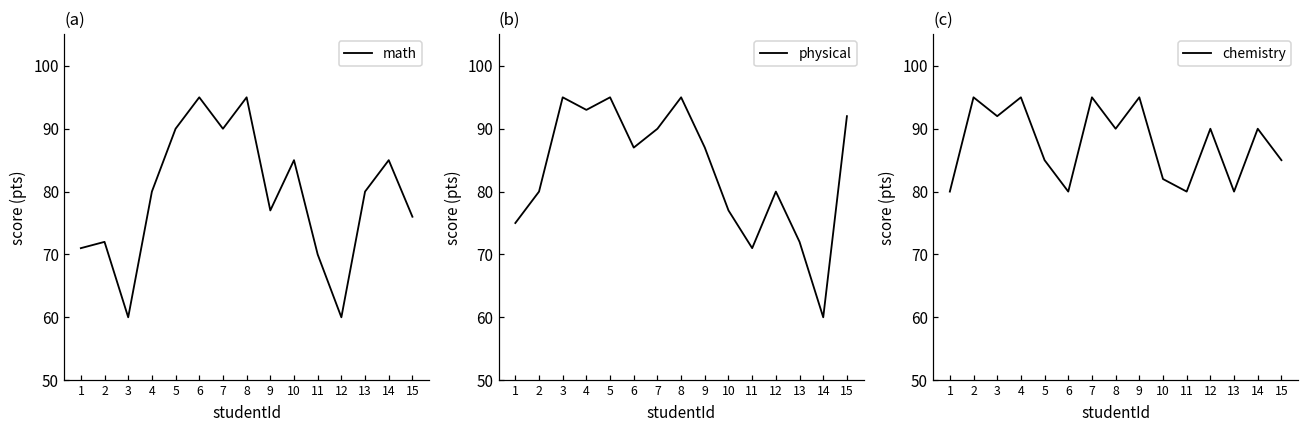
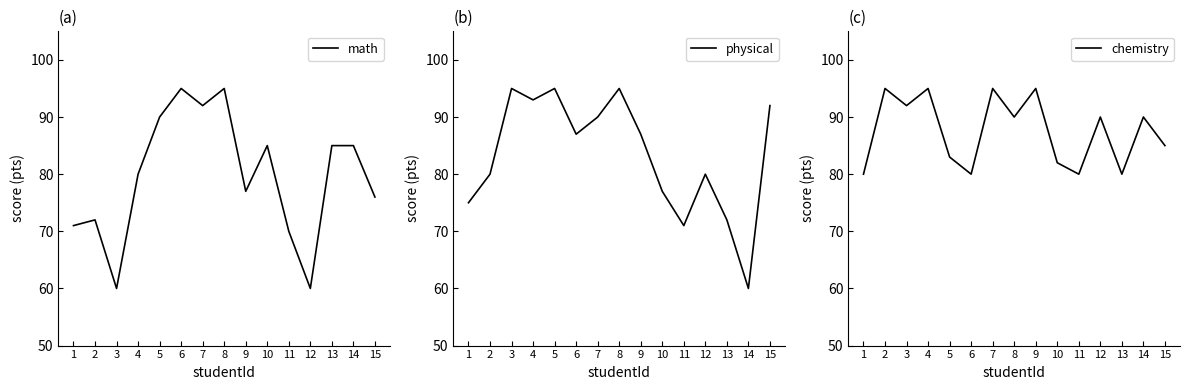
(a), 7: 90 -> 92
(a), 13: 80 -> 85
(c), 5: 85 -> 83
